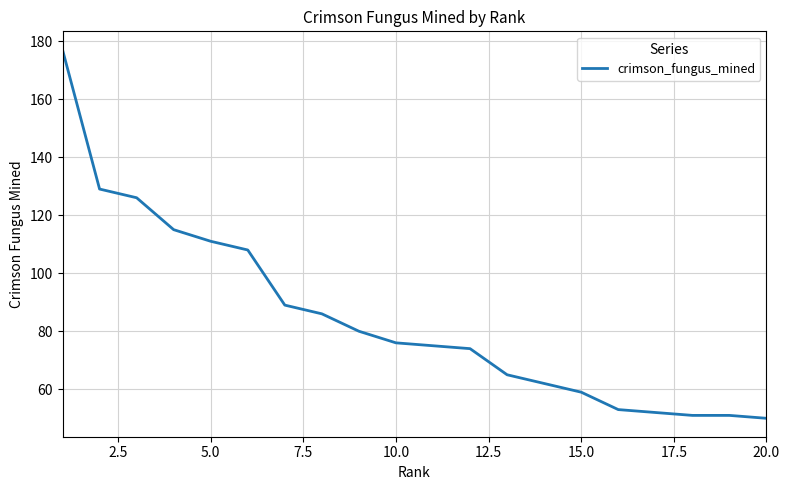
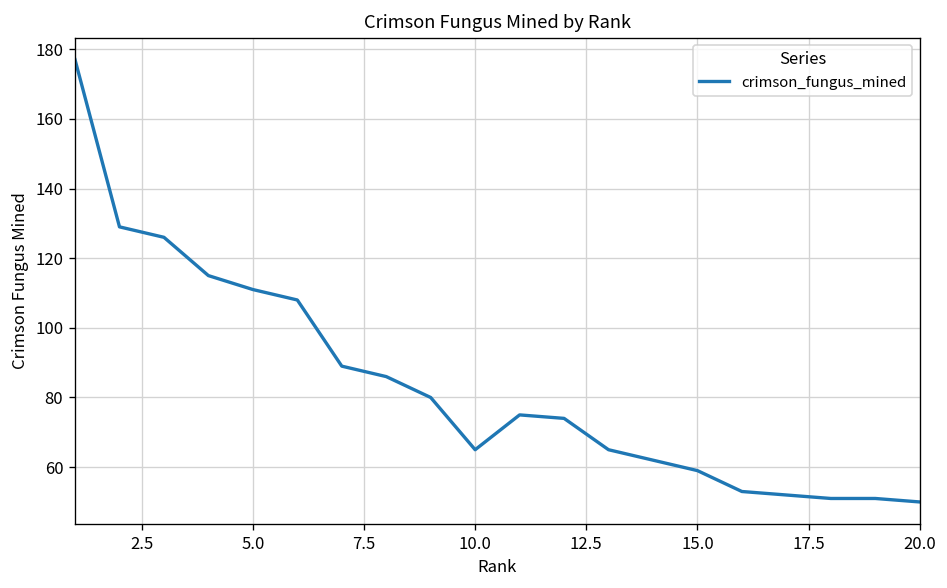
10.0: 76 -> 65
